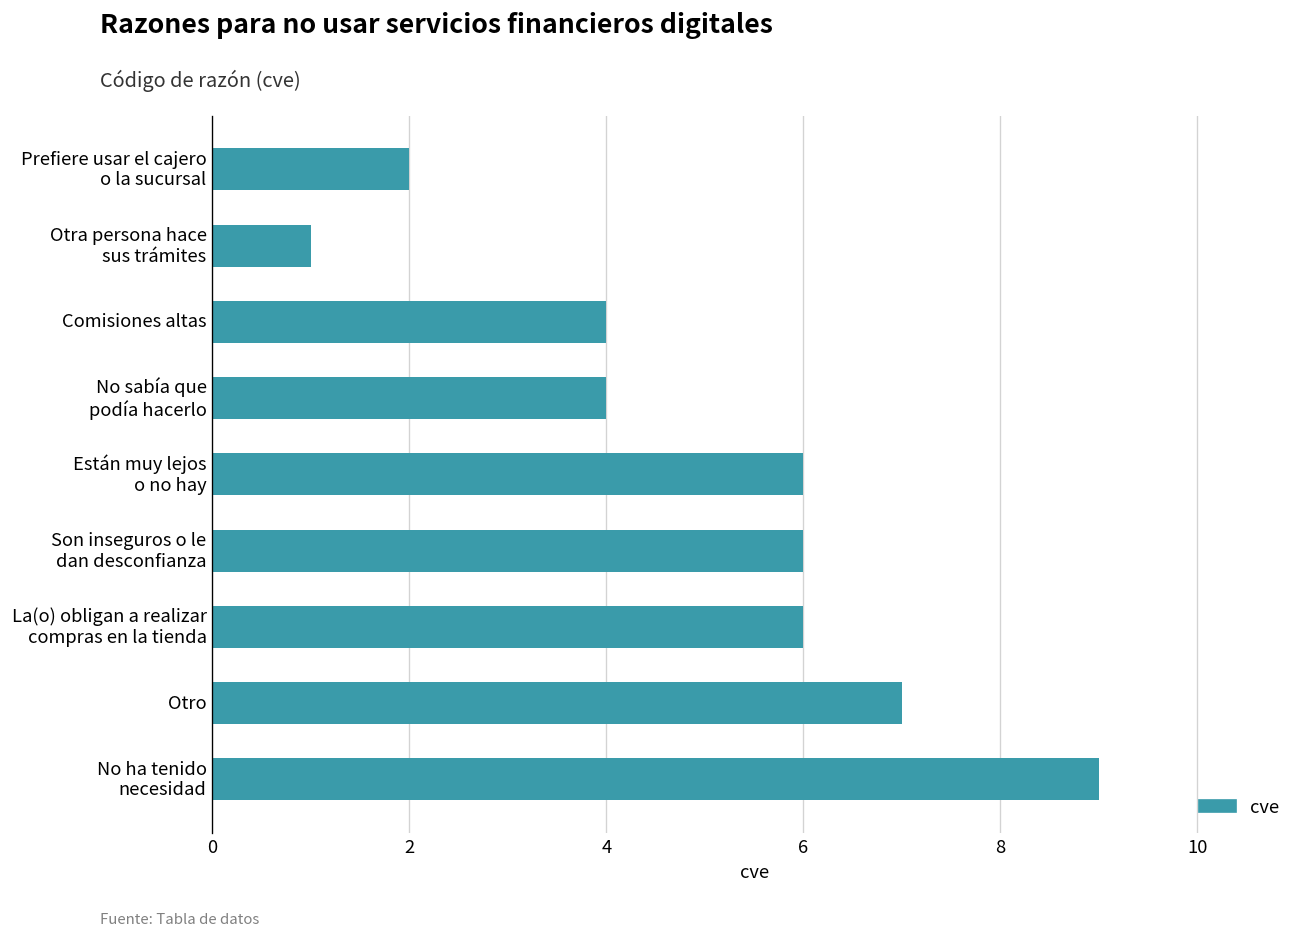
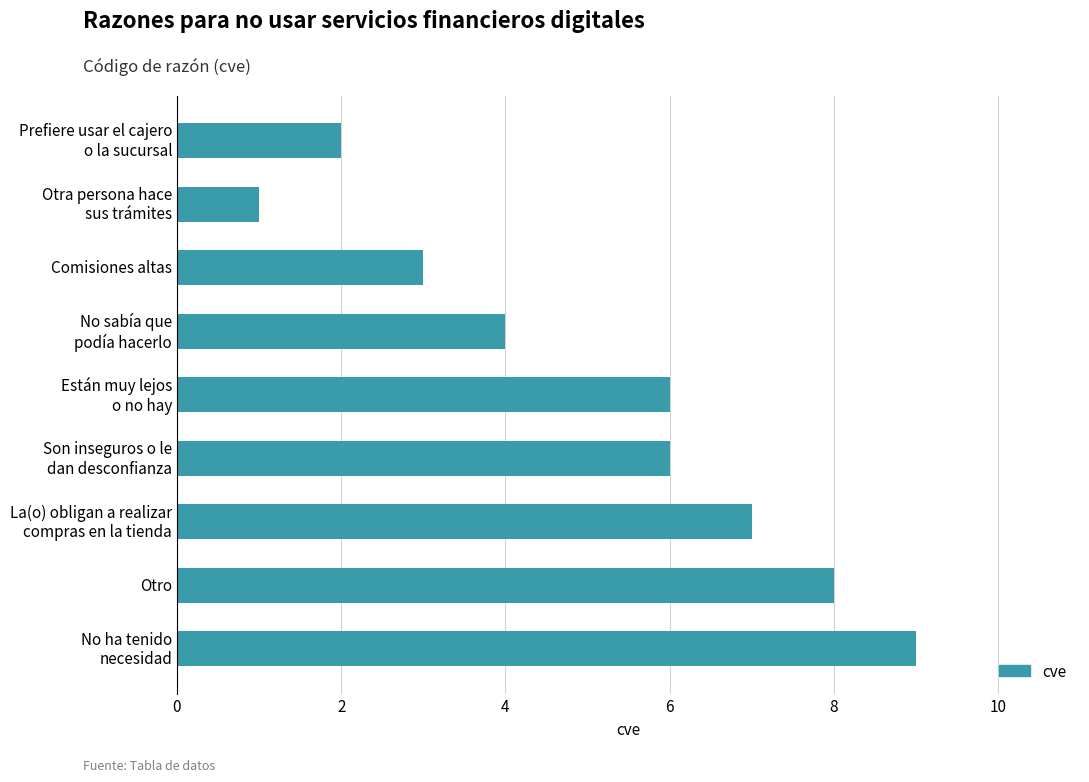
Comisiones altas: 4 -> 3
La(o) obligan a realizar compras en la tienda: 6 -> 7
Otro: 7 -> 8
